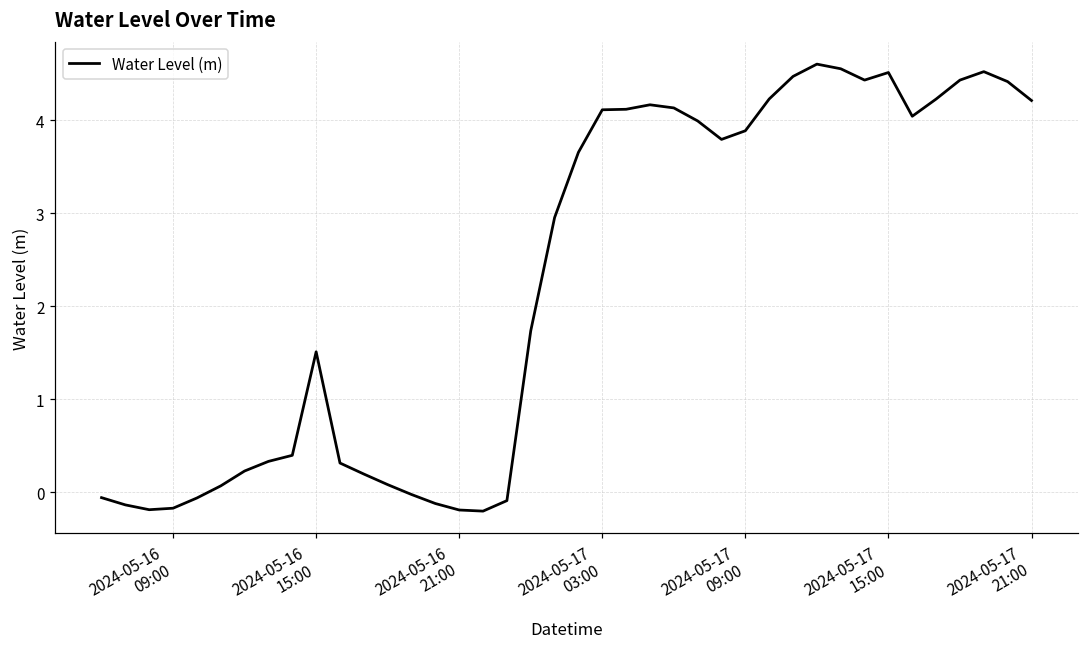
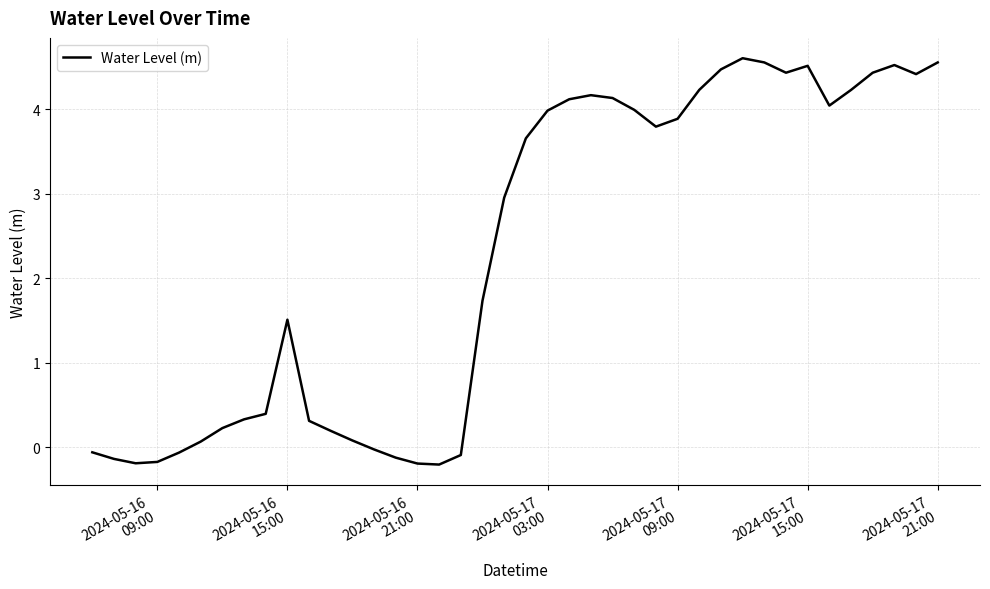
2024-05-17 03:00: 4.1 -> 4.0
2024-05-17 21:00: 4.2 -> 4.6
